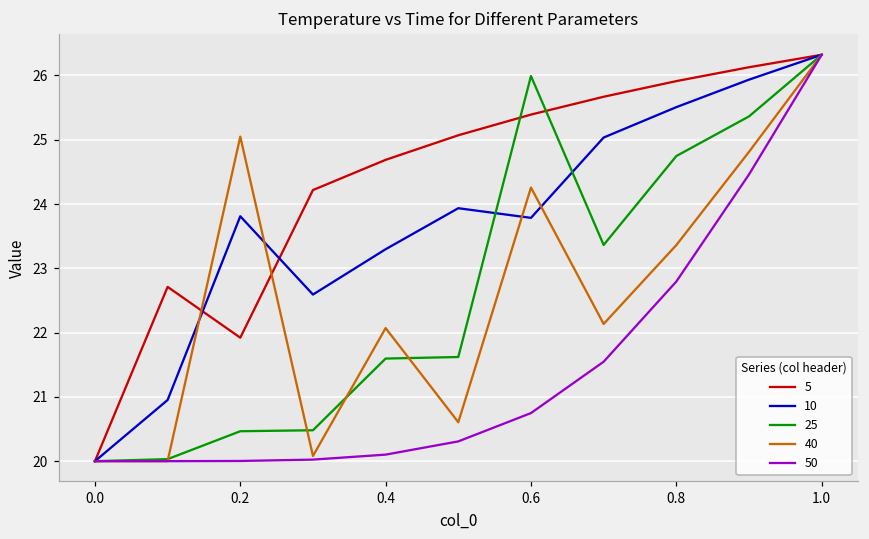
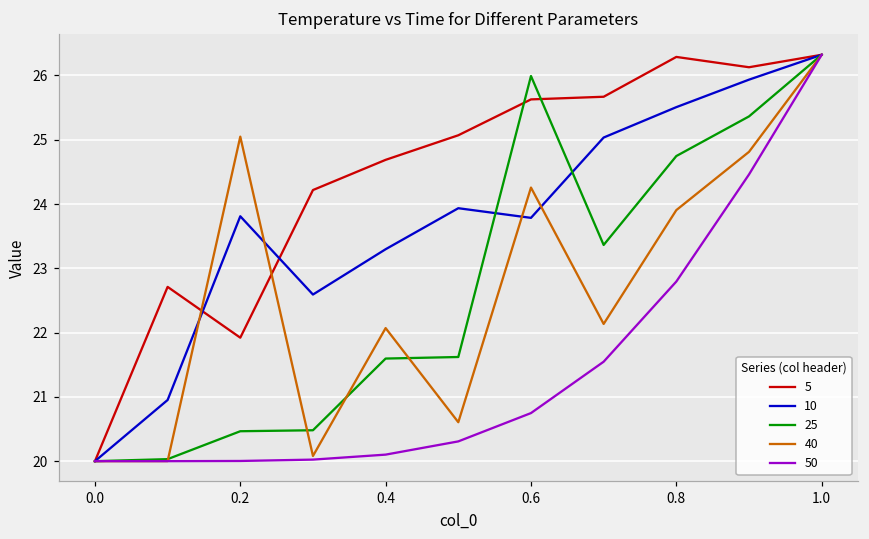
5, 0.6: 25.4 -> 25.6
5, 0.8: 25.9 -> 26.3
40, 0.8: 23.4 -> 23.9
